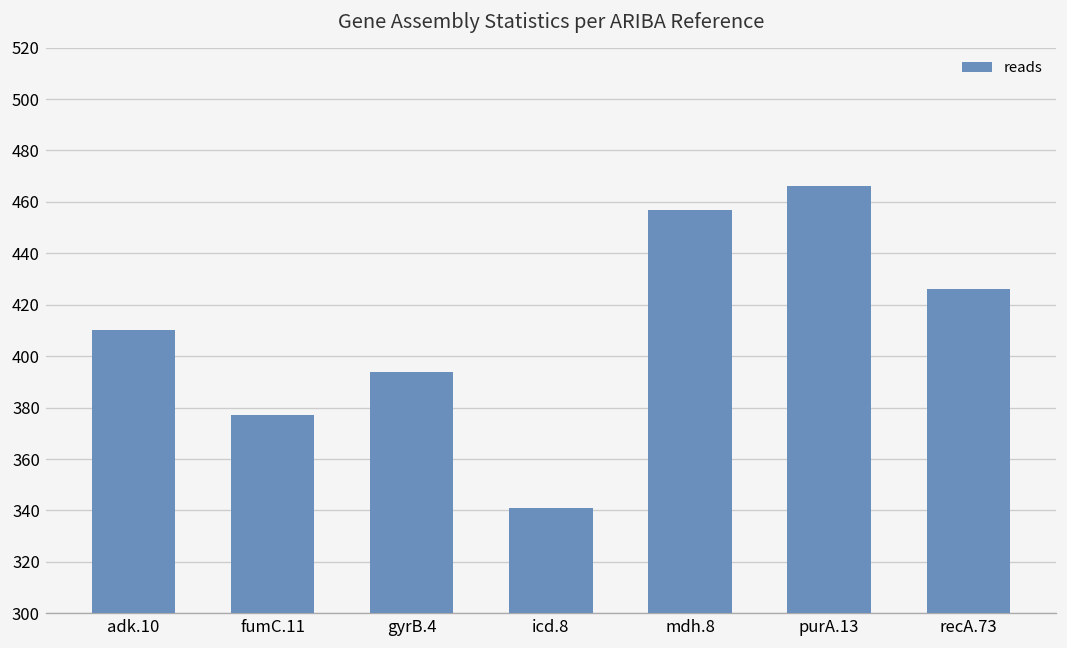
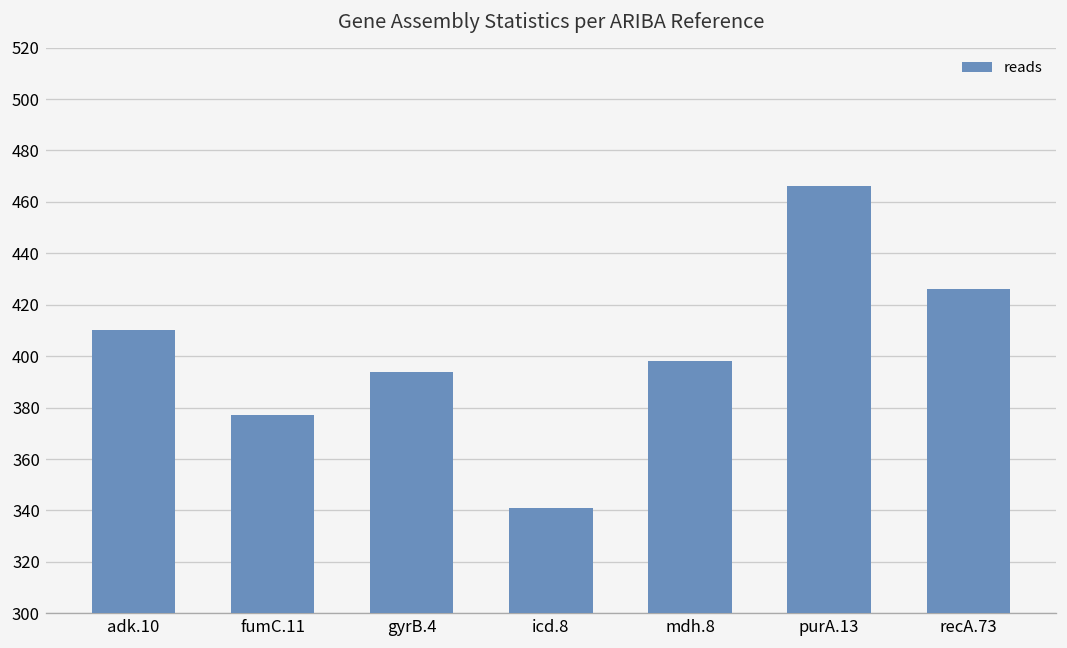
mdh.8: 457 -> 398
